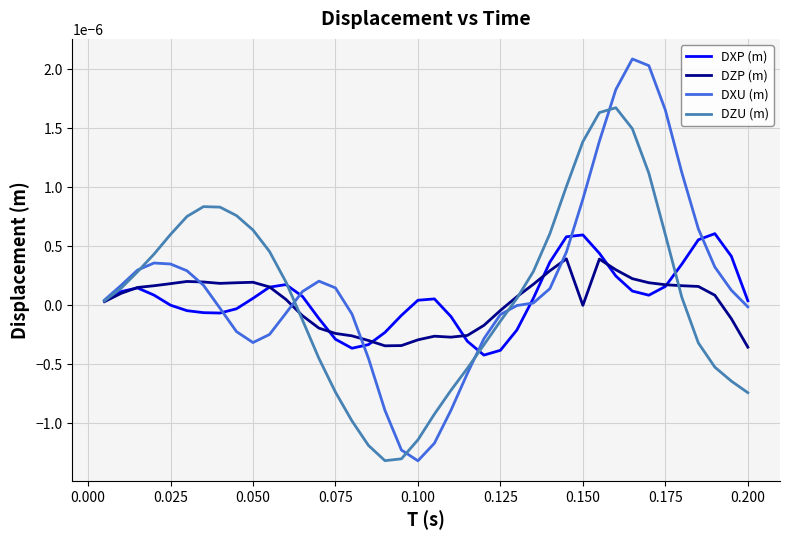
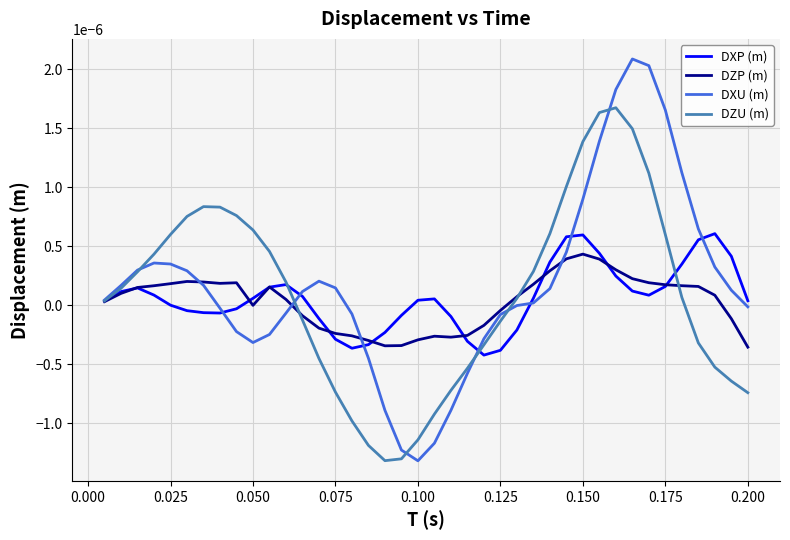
DZP (m), 0.050: 0.0000002 -> 0.0000000
DZP (m), 0.150: 0.0000000 -> 0.0000004
